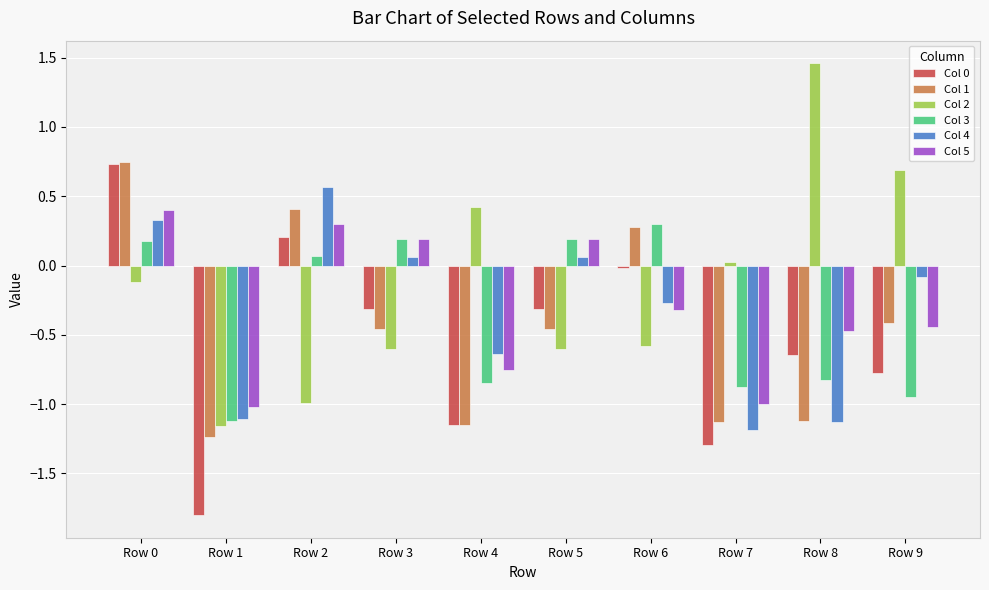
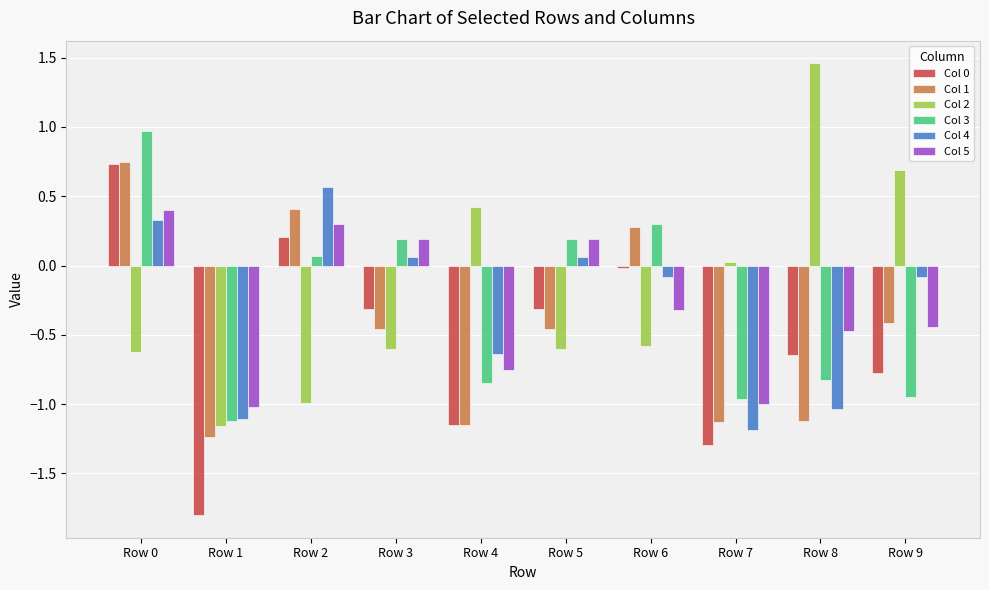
Col 2, Row 0: -0.12 -> -0.62
Col 3, Row 0: 0.17 -> 0.97
Col 4, Row 6: -0.27 -> -0.08
Col 3, Row 7: -0.88 -> -0.96
Col 4, Row 8: -1.13 -> -1.03
